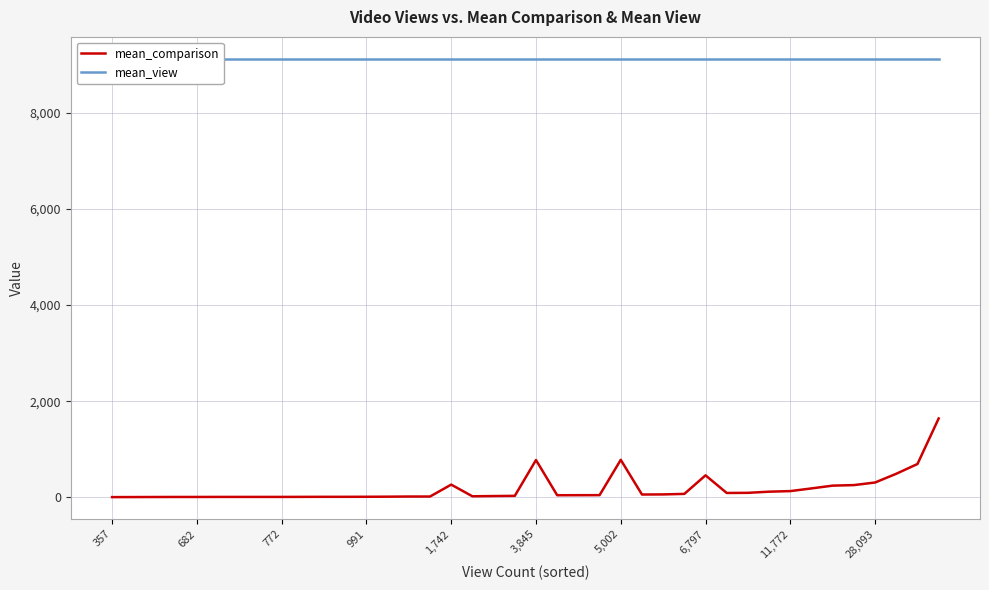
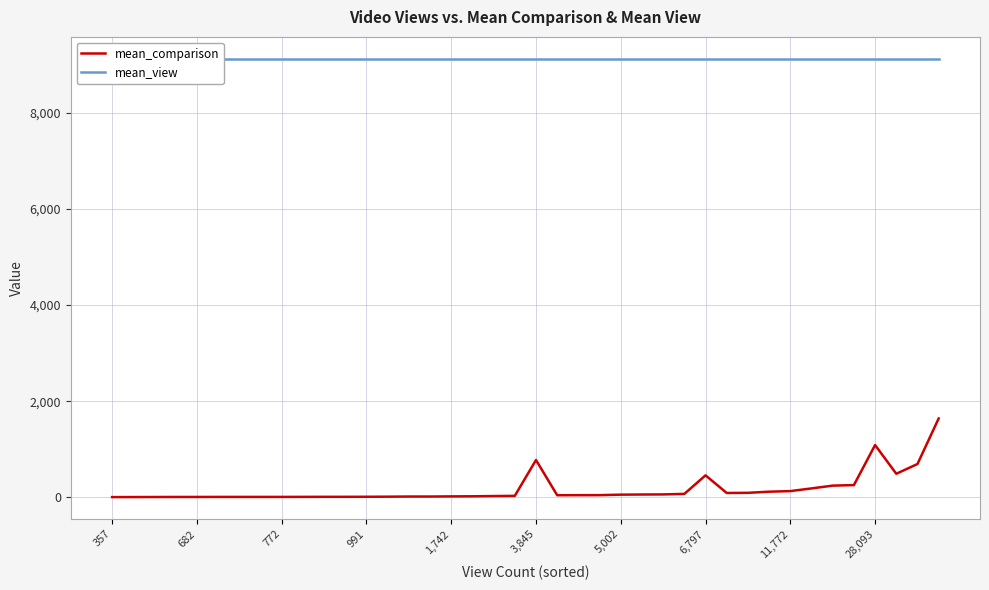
mean_comparison, 1,742: 300 -> 0
mean_comparison, 5,002: 800 -> 100
mean_comparison, 28,093: 300 -> 1,100
